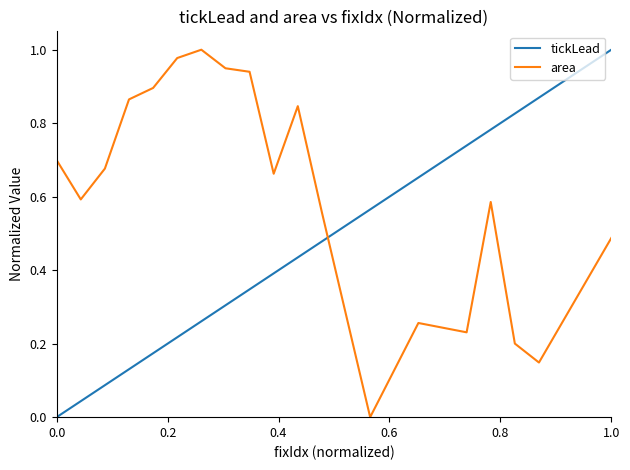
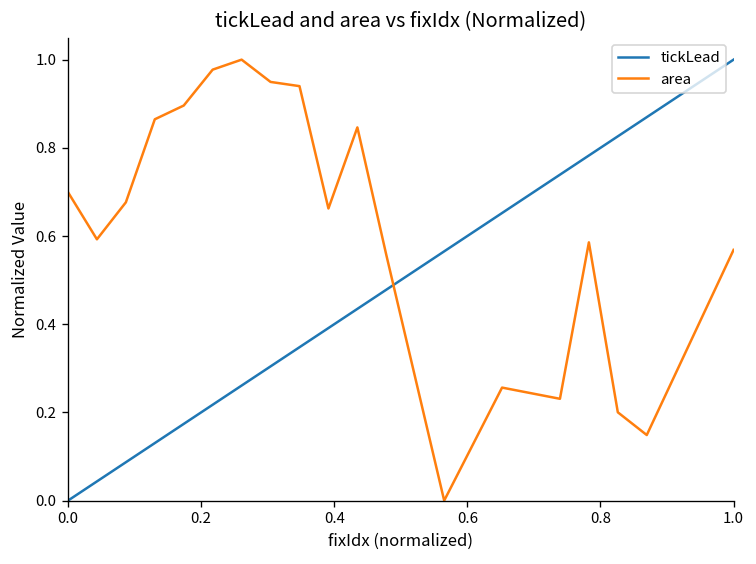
area, 1.0: 0.49 -> 0.57
